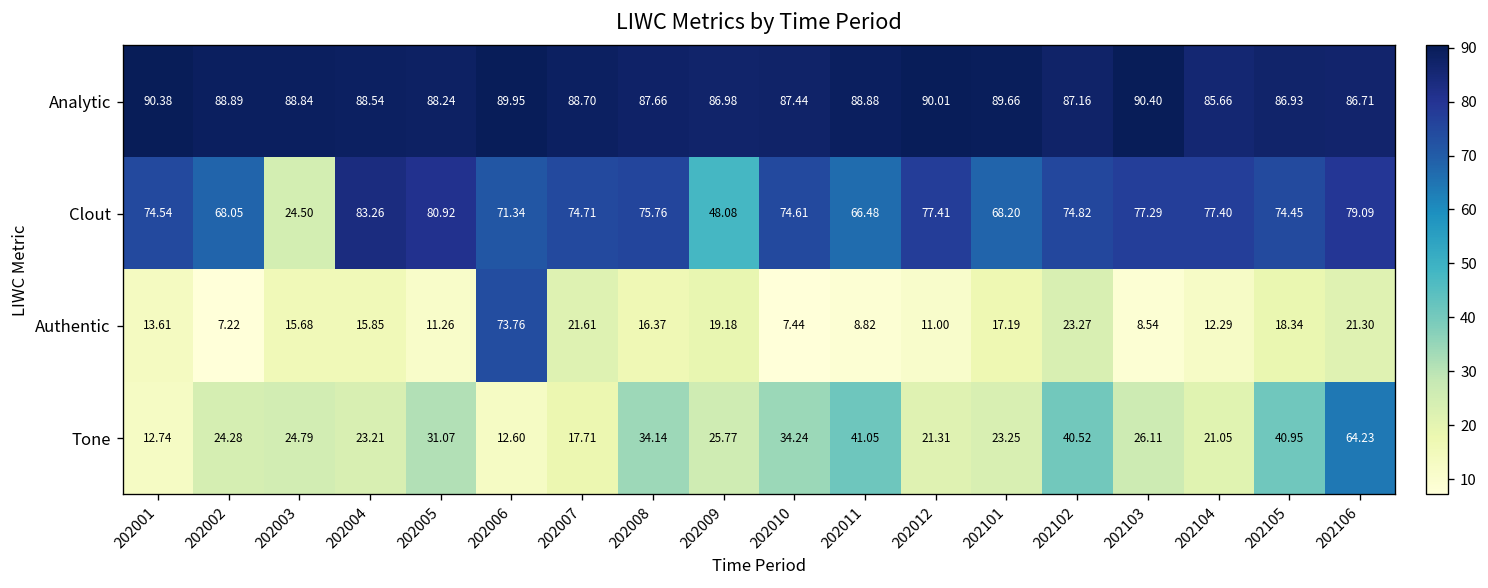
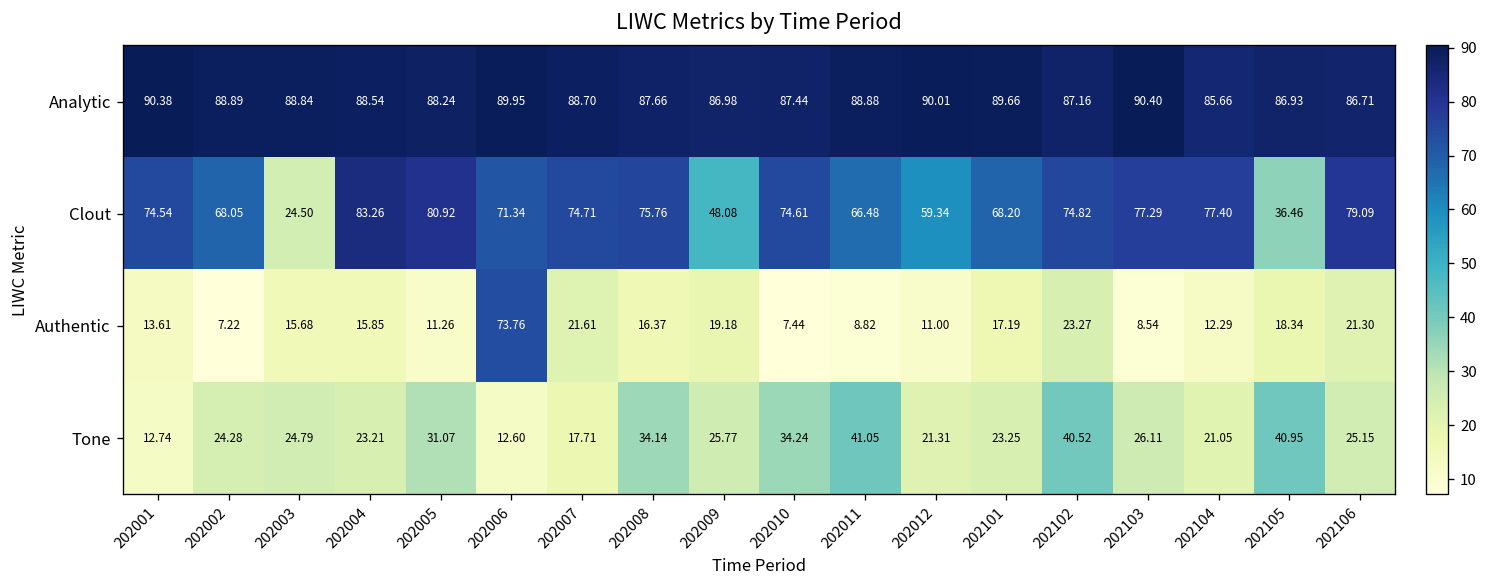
Clout, 202012: 77.41 -> 59.34
Clout, 202105: 74.45 -> 36.46
Tone, 202106: 64.23 -> 25.15
